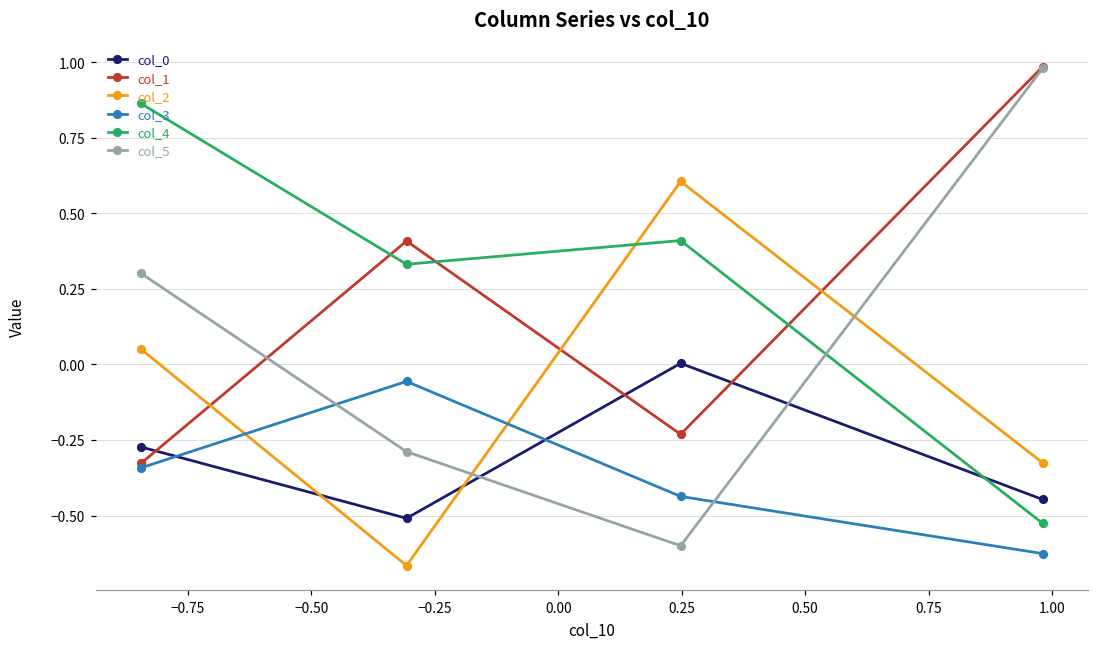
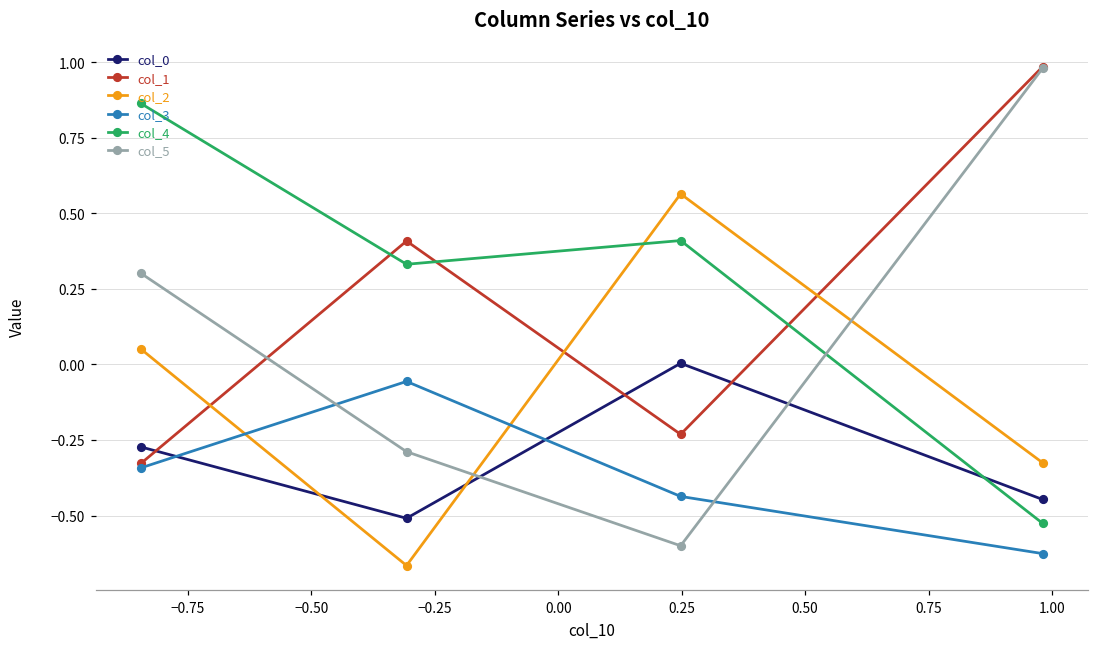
col_2, 0.25: 0.61 -> 0.56
